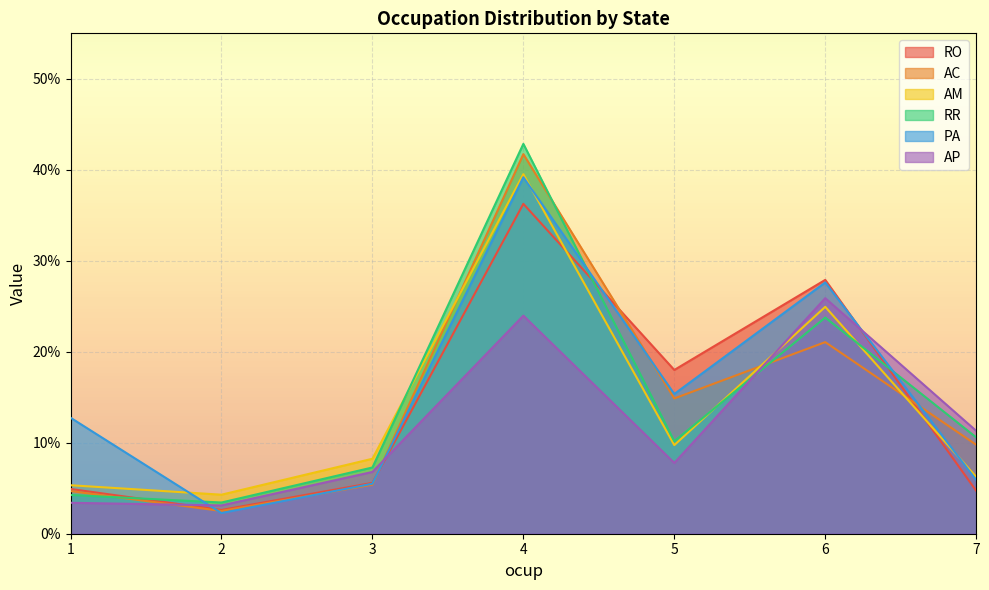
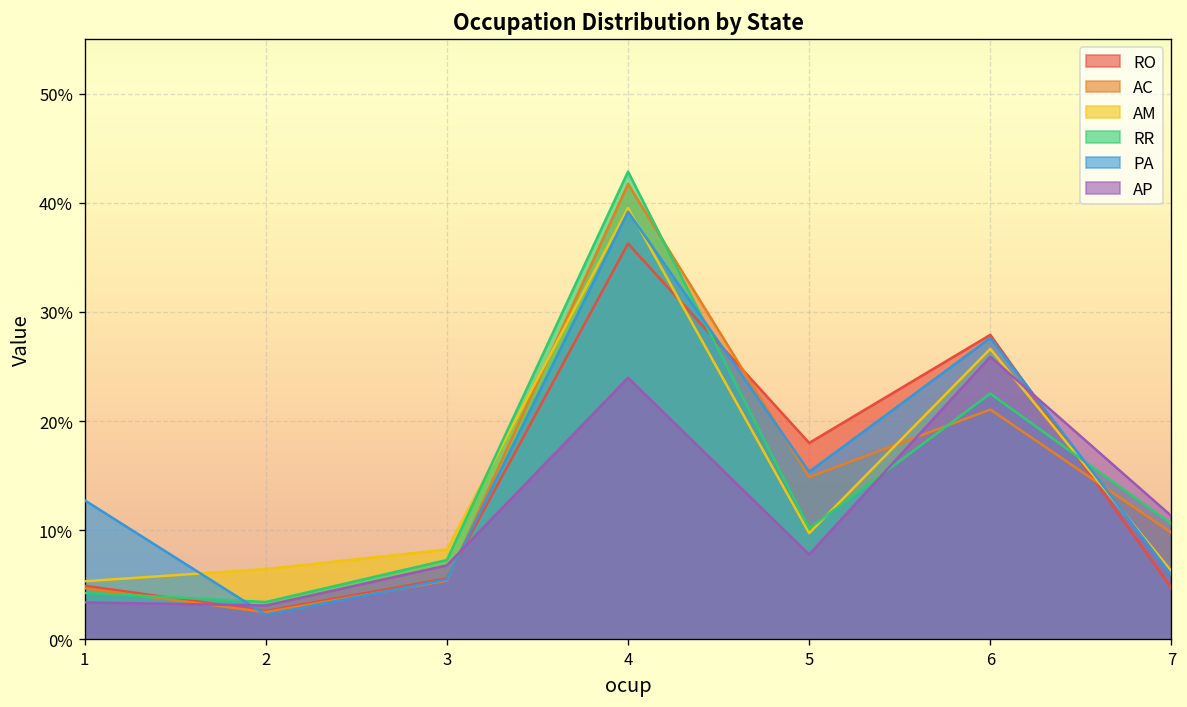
AM, 2: 4% -> 6%
AM, 6: 25% -> 27%
RR, 6: 24% -> 23%
